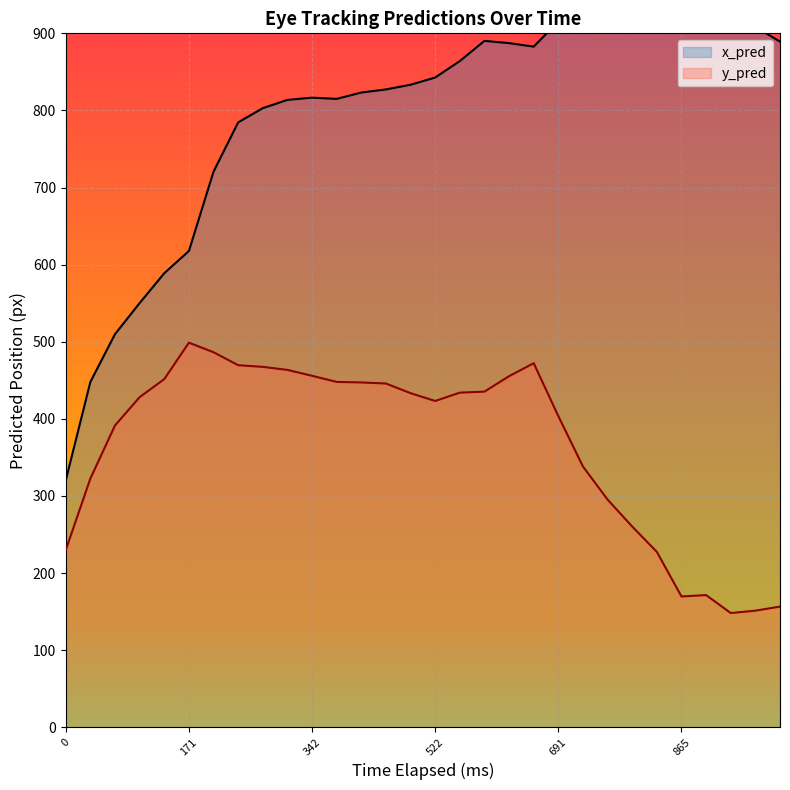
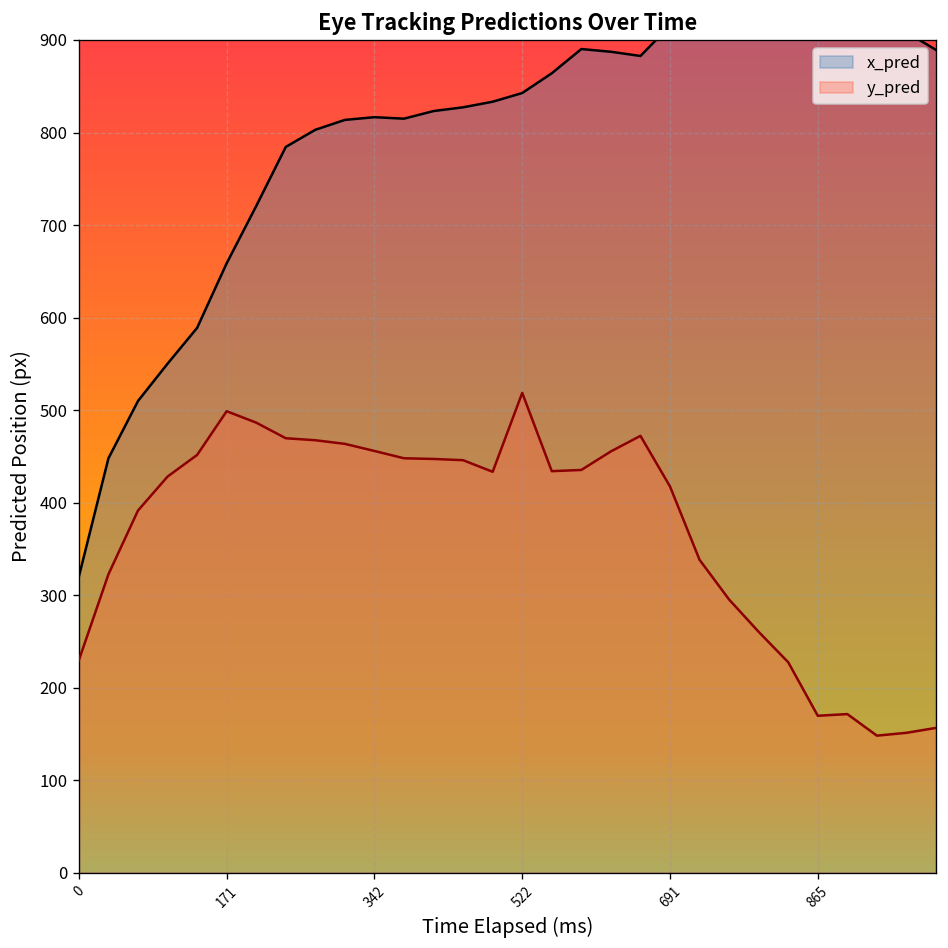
x_pred, 171: 620 -> 660
y_pred, 522: 420 -> 520
y_pred, 691: 400 -> 420
